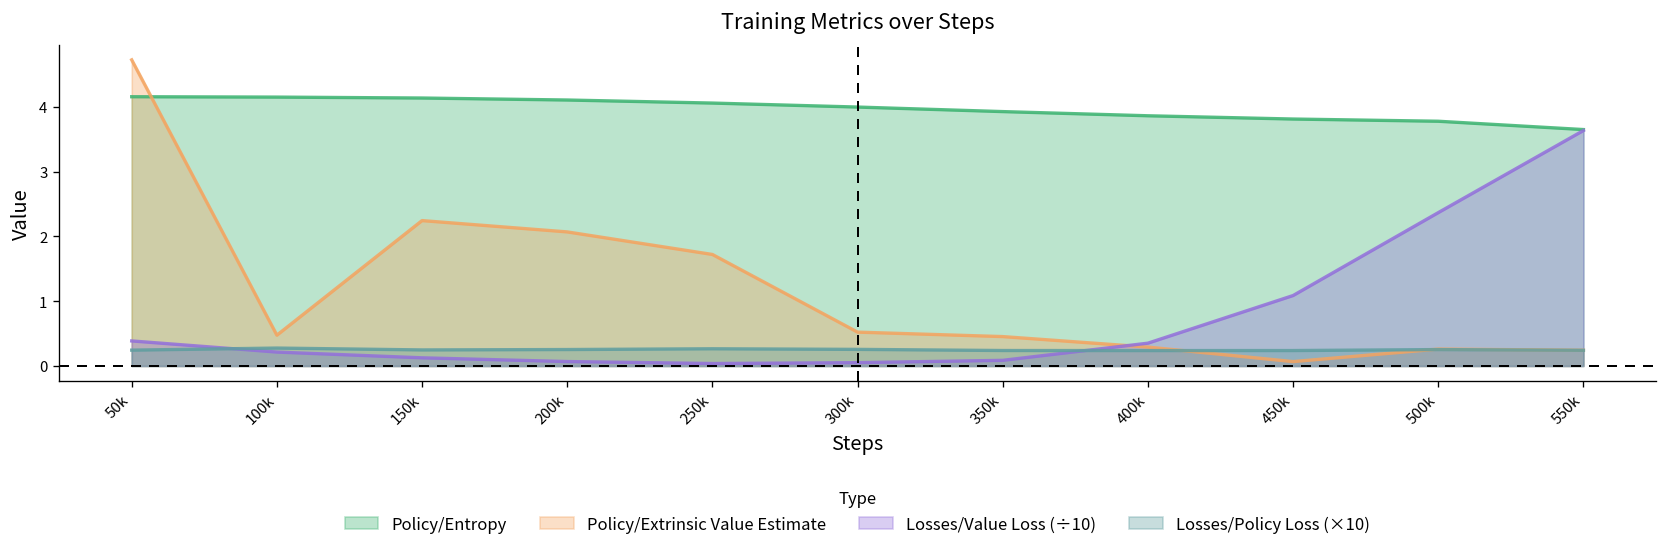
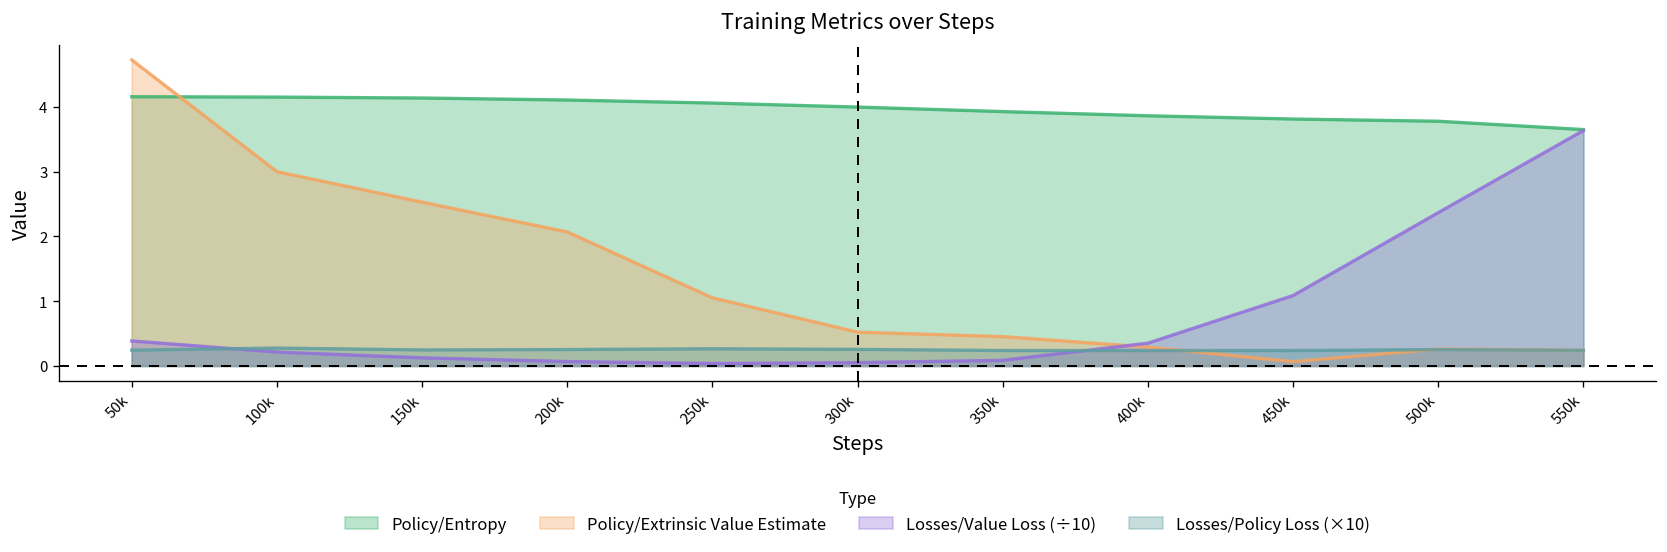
Policy/Extrinsic Value Estimate, 100k: 0.5 -> 3.0
Policy/Extrinsic Value Estimate, 150k: 2.2 -> 2.5
Policy/Extrinsic Value Estimate, 250k: 1.7 -> 1.1
